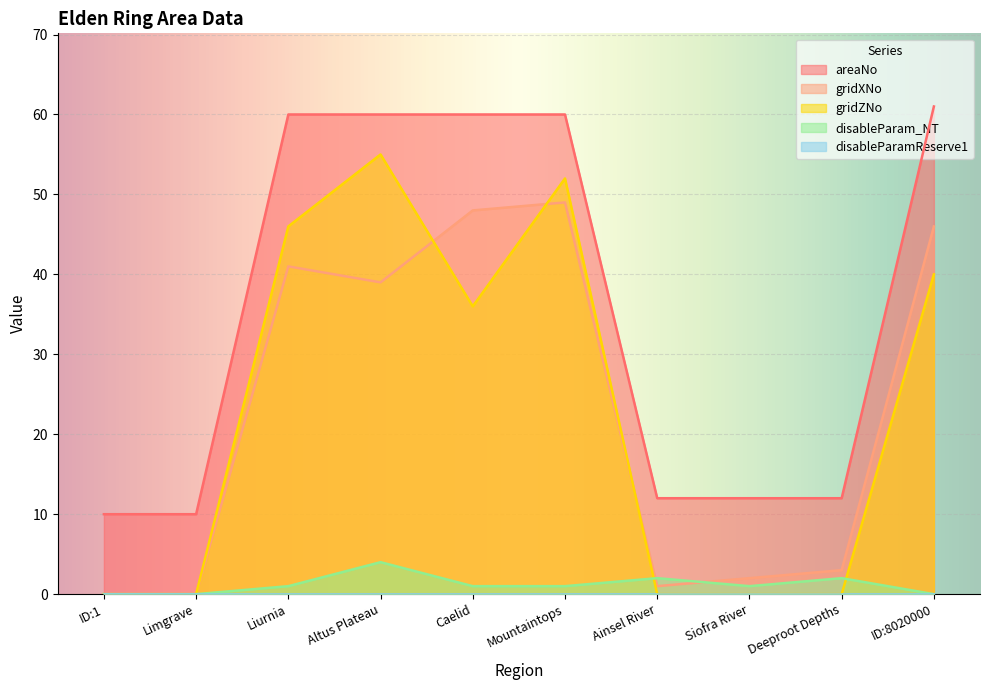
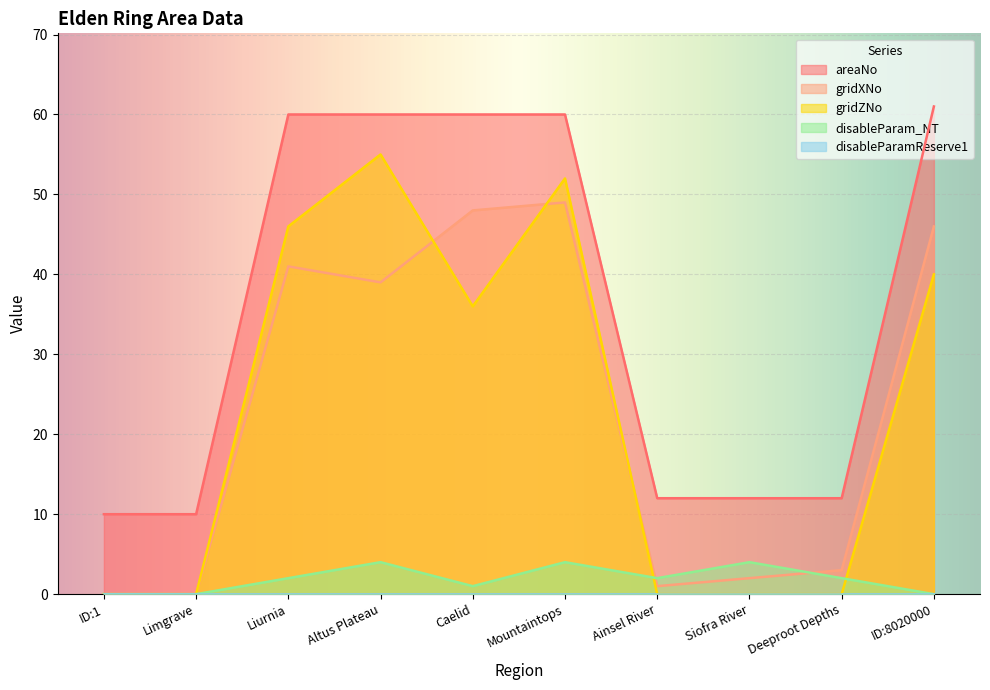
disableParam_NT, Liurnia: 1 -> 2
disableParam_NT, Mountaintops: 1 -> 4
disableParam_NT, Siofra River: 1 -> 4
